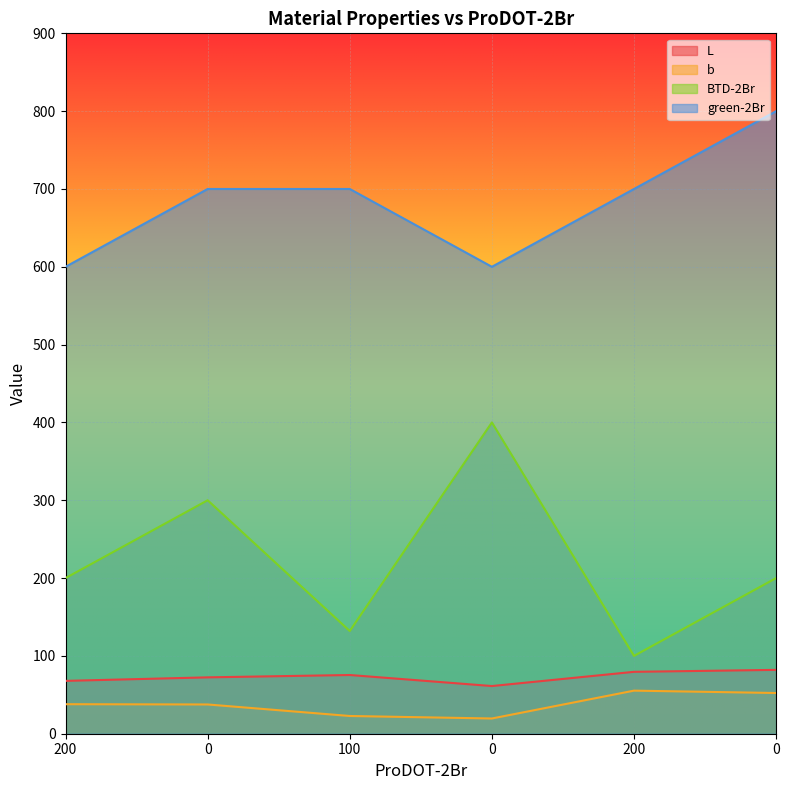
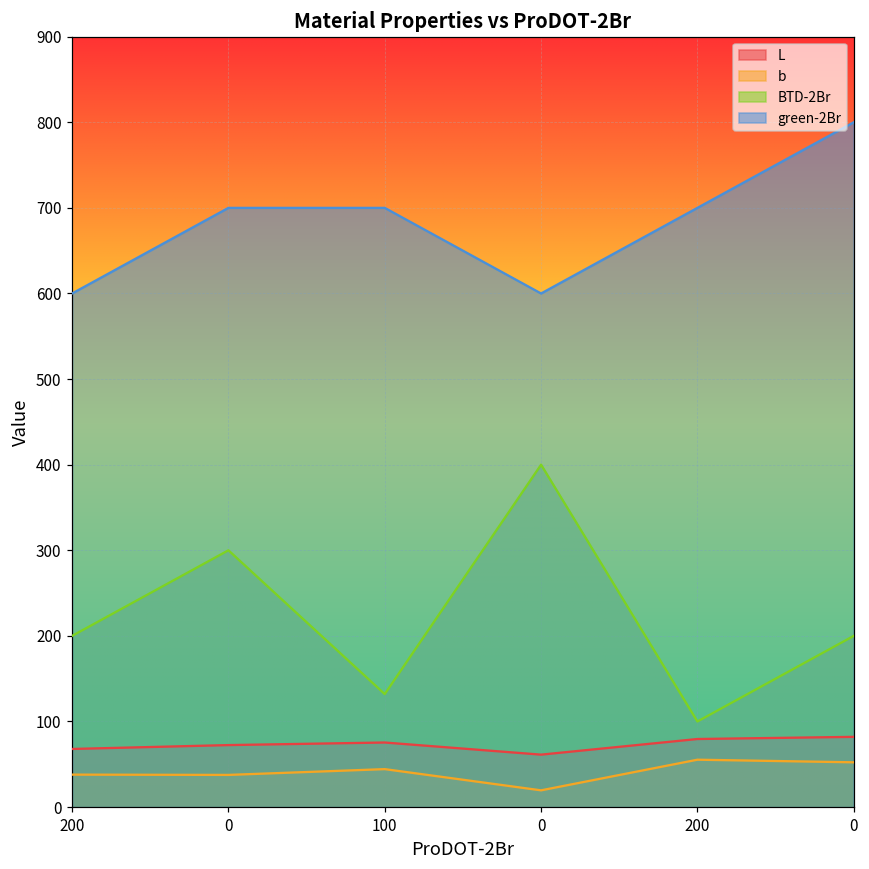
b, 100: 20 -> 40
